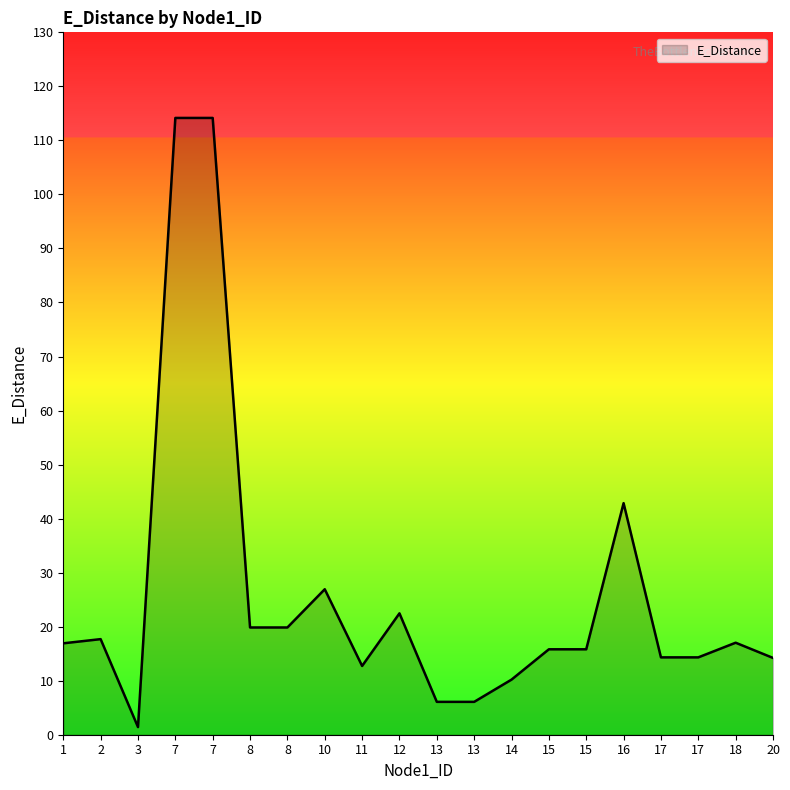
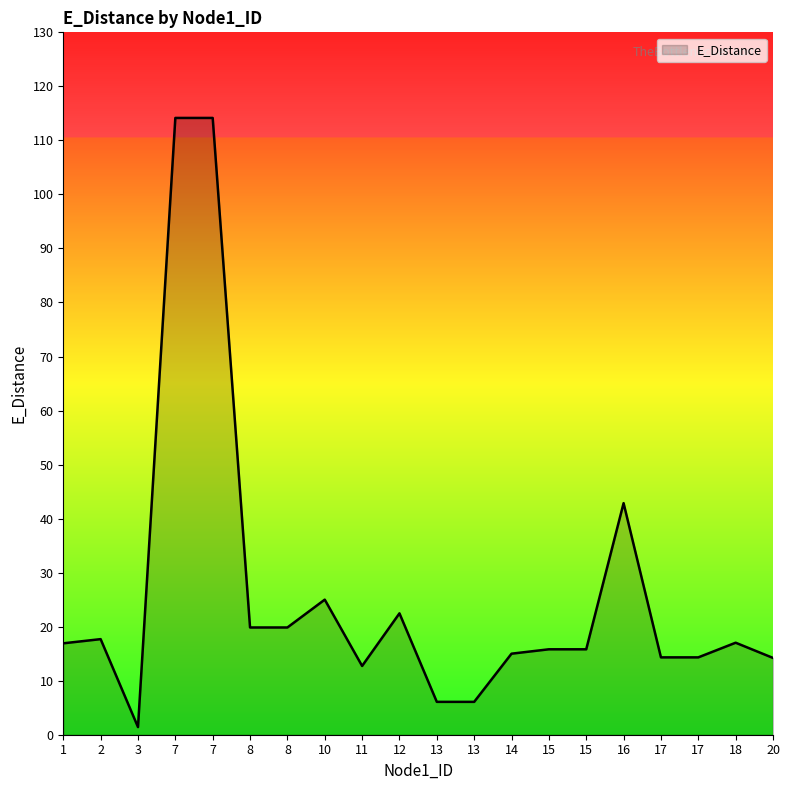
10: 27 -> 25
14: 10 -> 15
